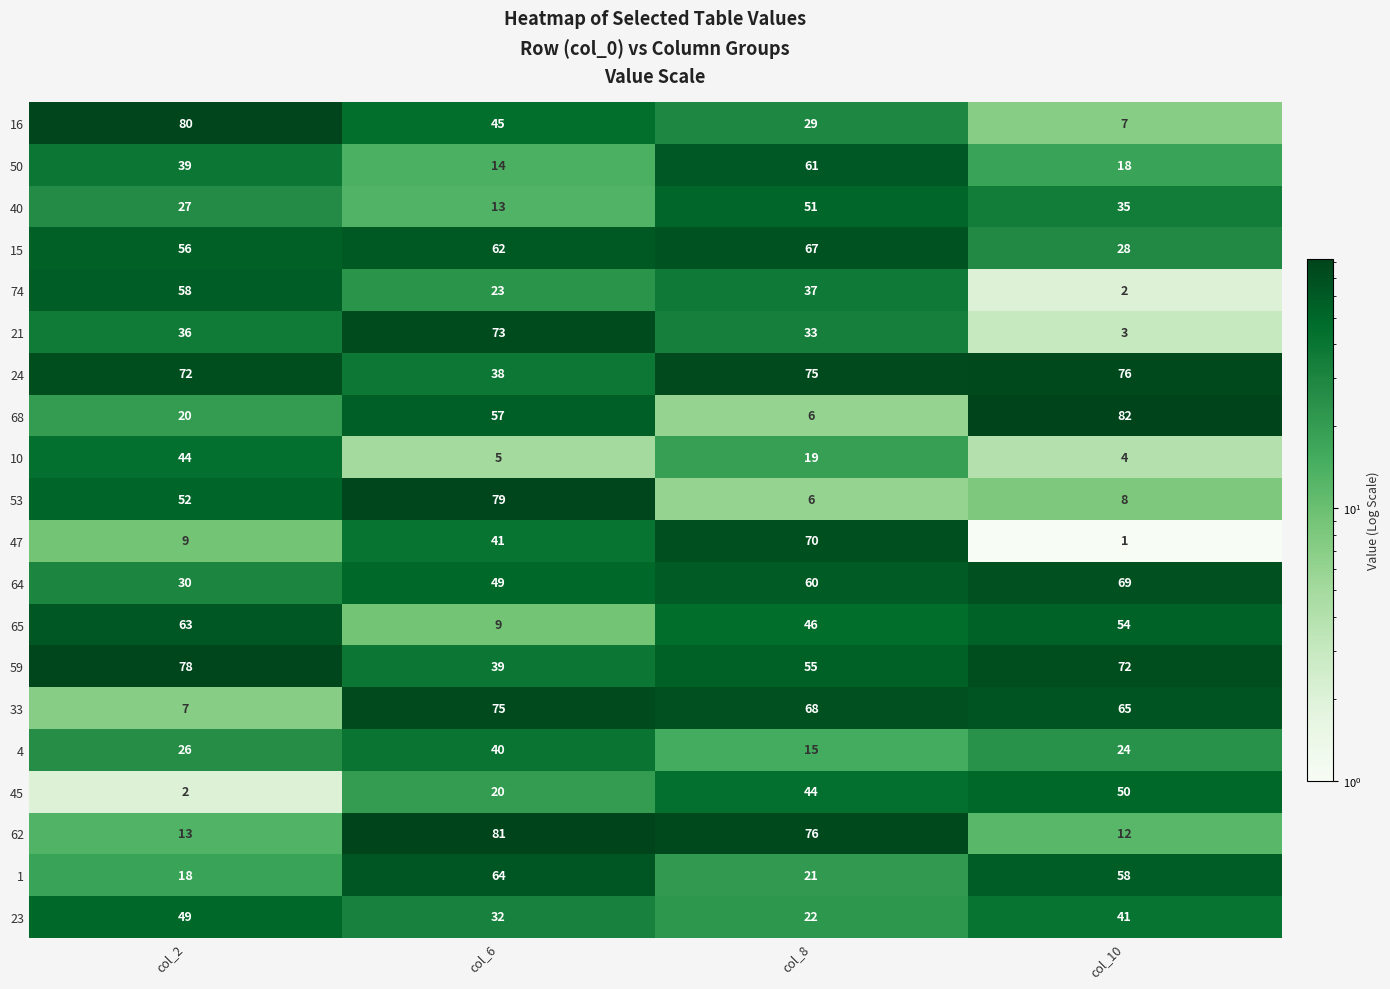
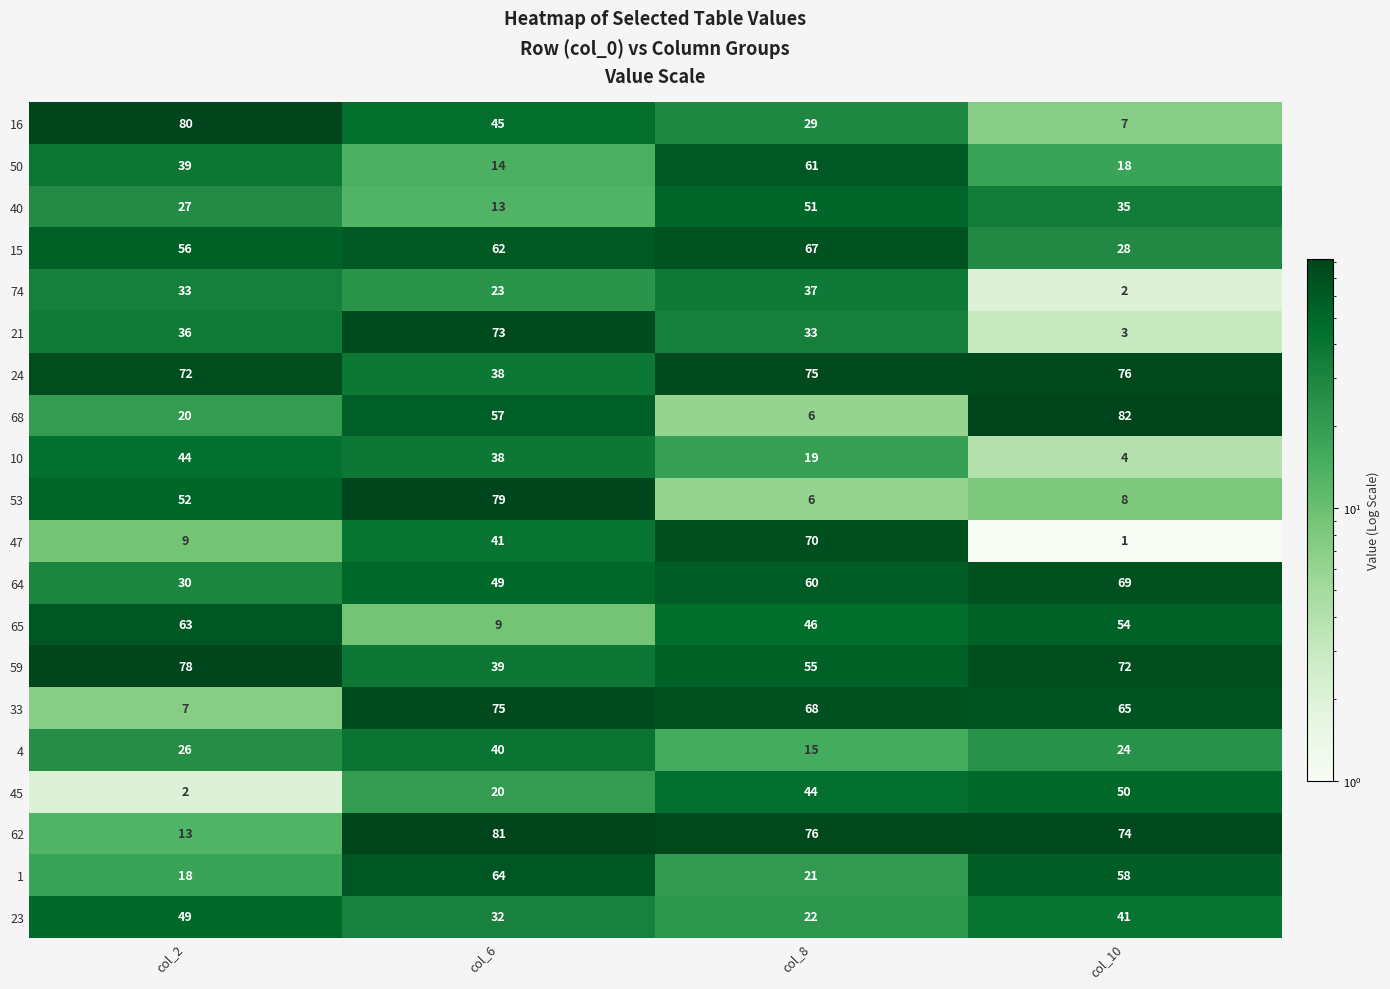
74, col_2: 58 -> 33
10, col_6: 5 -> 38
62, col_10: 12 -> 74
